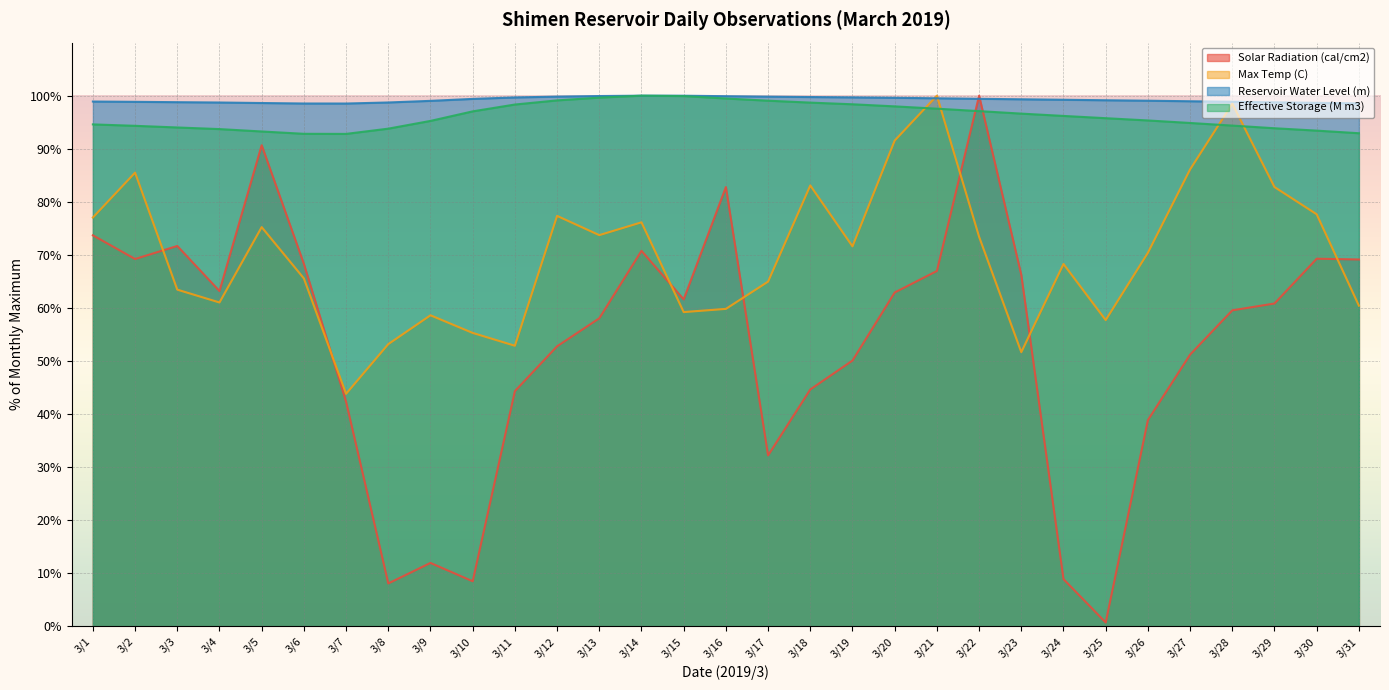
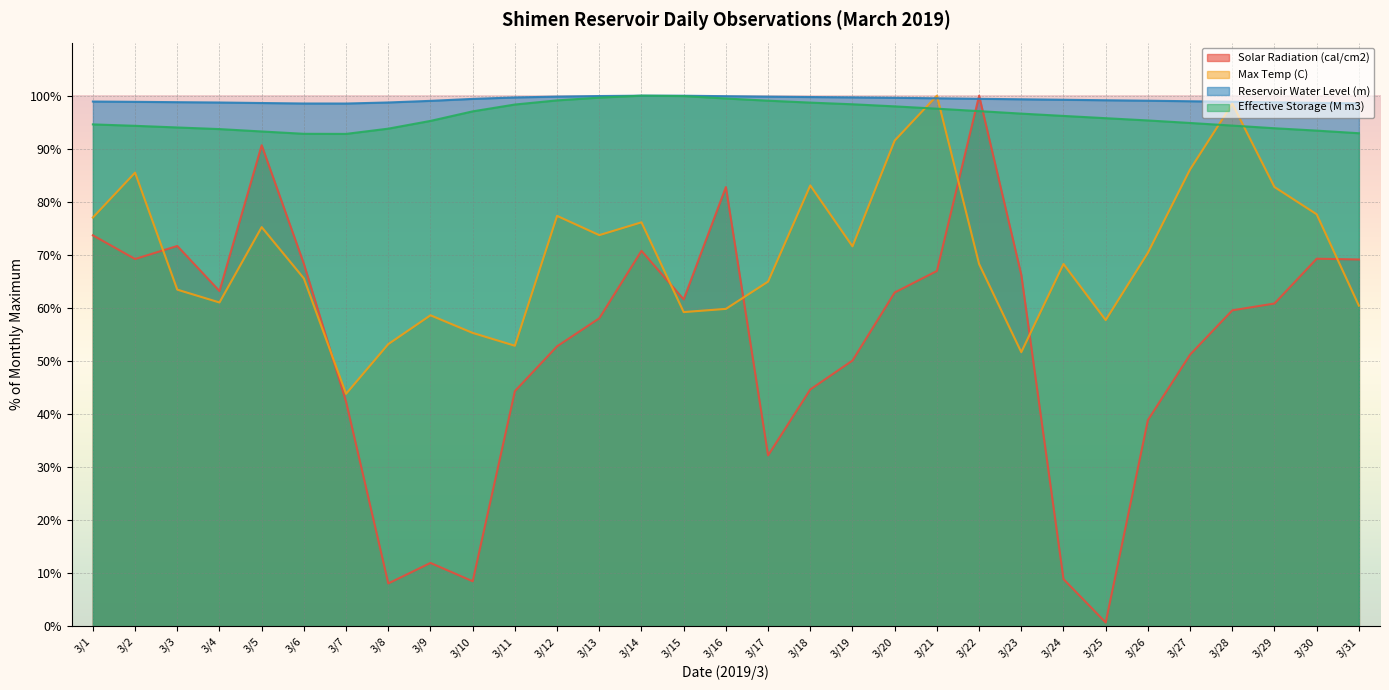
Max Temp (C), 3/22: 73% -> 68%
